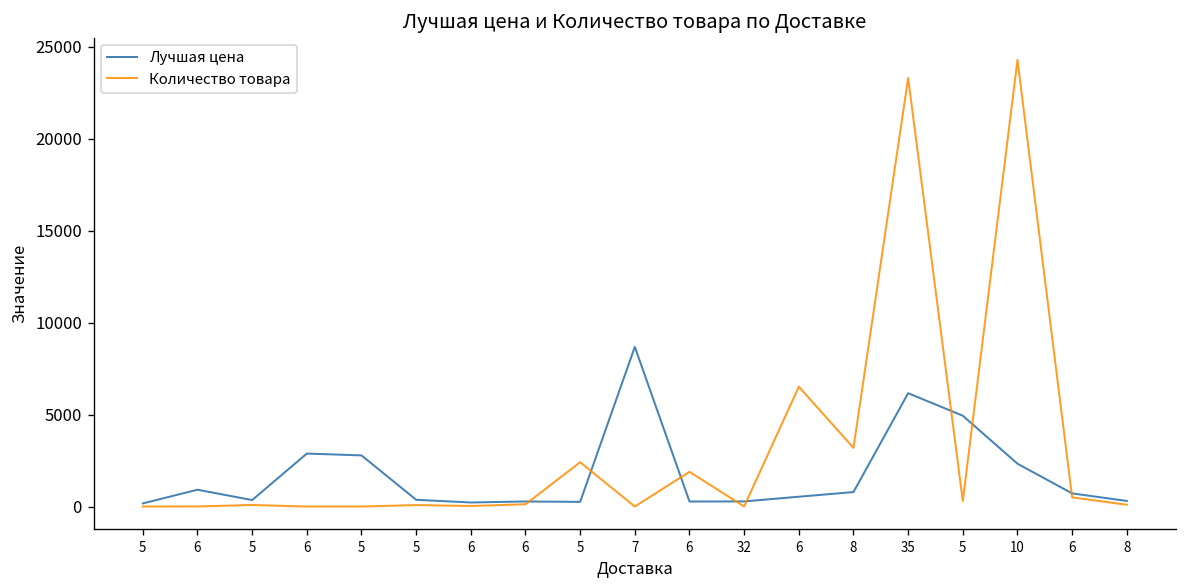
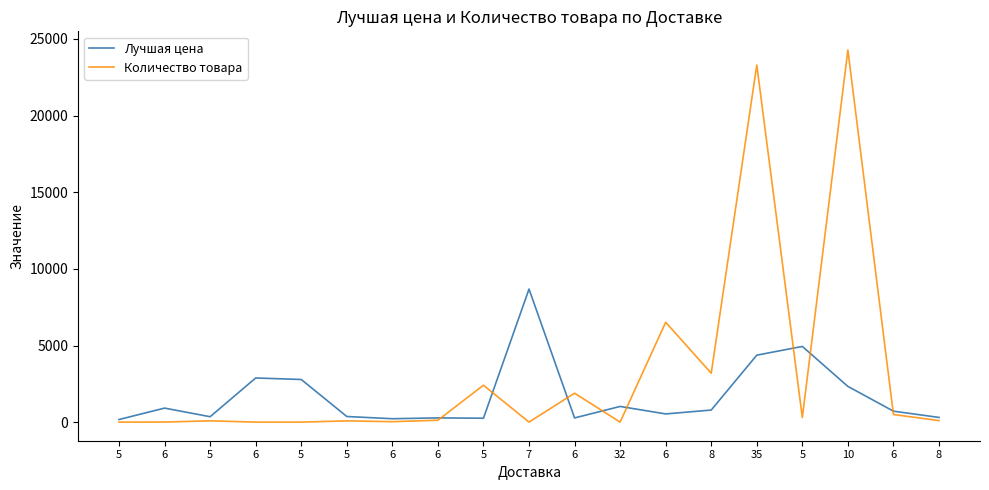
Лучшая цена, 32: 300 -> 1000
Лучшая цена, 35: 6200 -> 4400
